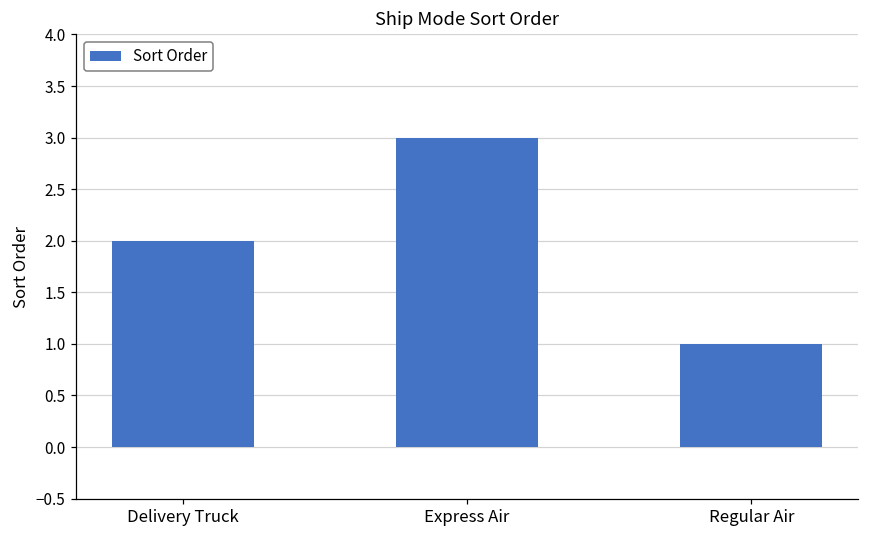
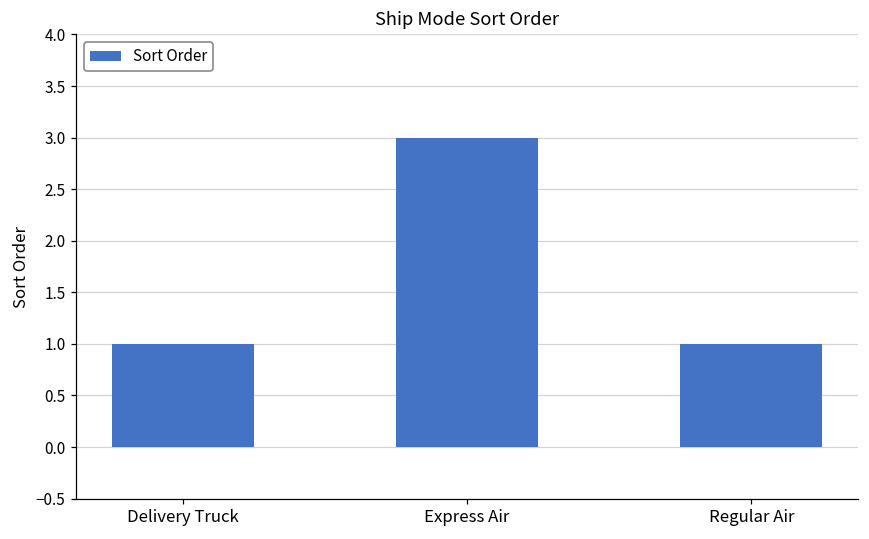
Delivery Truck: 2 -> 1
